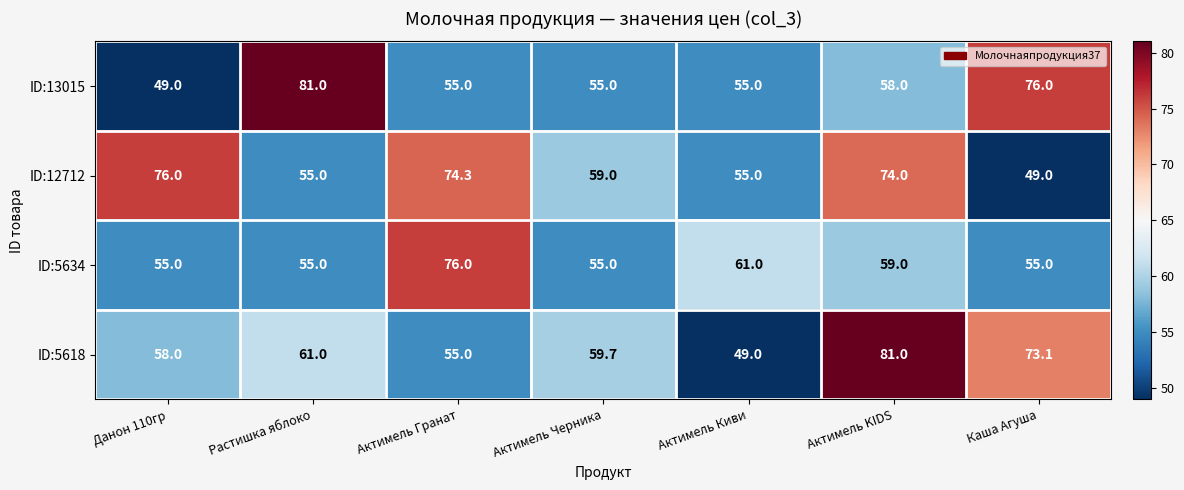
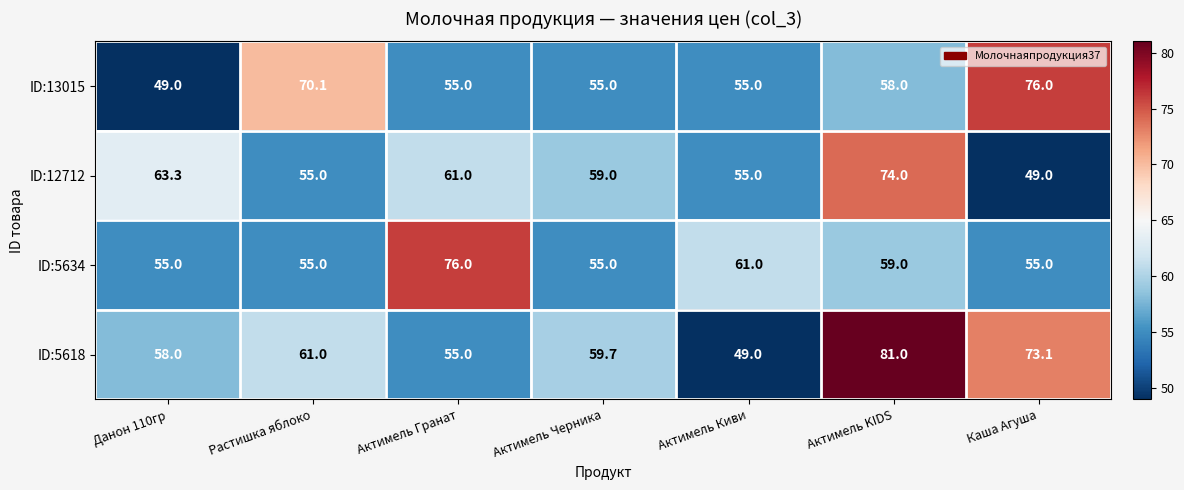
ID:13015, Растишка яблоко: 81.0 -> 70.1
ID:12712, Данон 110гр: 76.0 -> 63.3
ID:12712, Актимель Гранат: 74.3 -> 61.0
